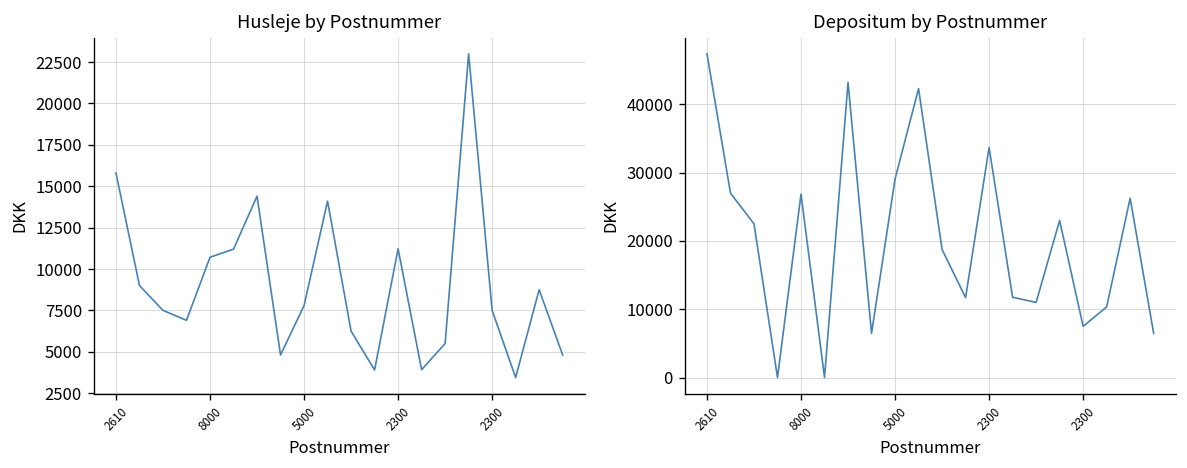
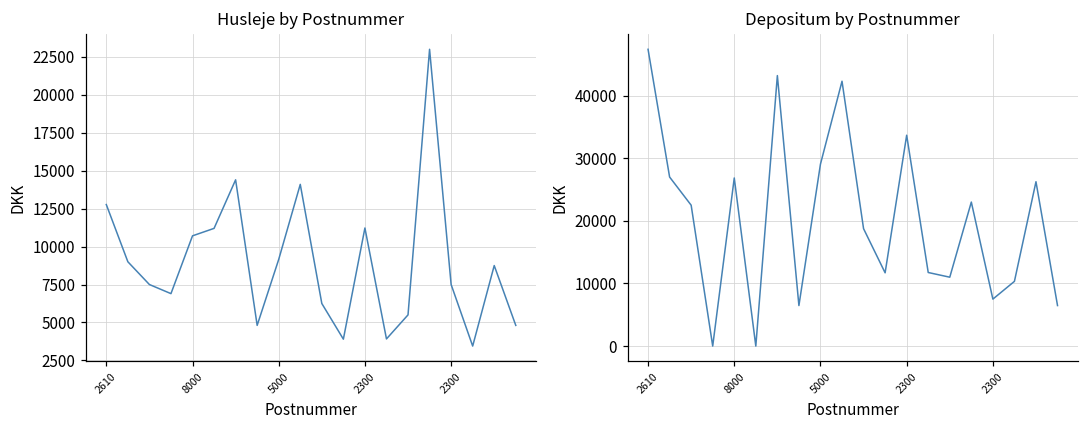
Husleje by Postnummer, 2610: 15800 -> 12800
Husleje by Postnummer, 5000: 7800 -> 9200
